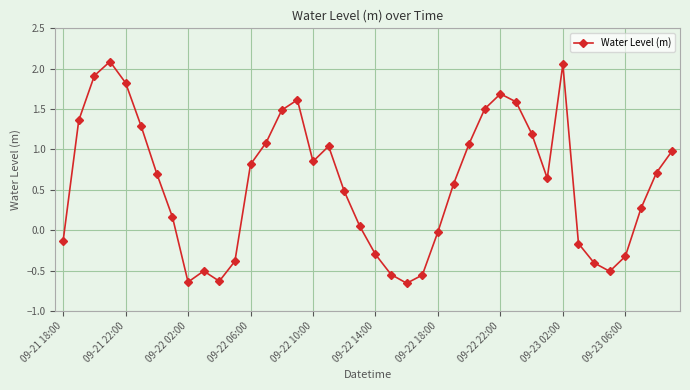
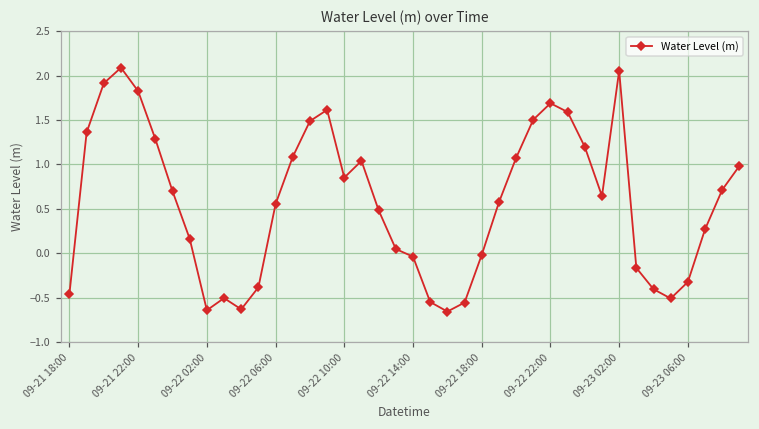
09-21 18:00: -0.1 -> -0.5
09-22 06:00: 0.8 -> 0.6
09-22 14:00: -0.3 -> 0.0
